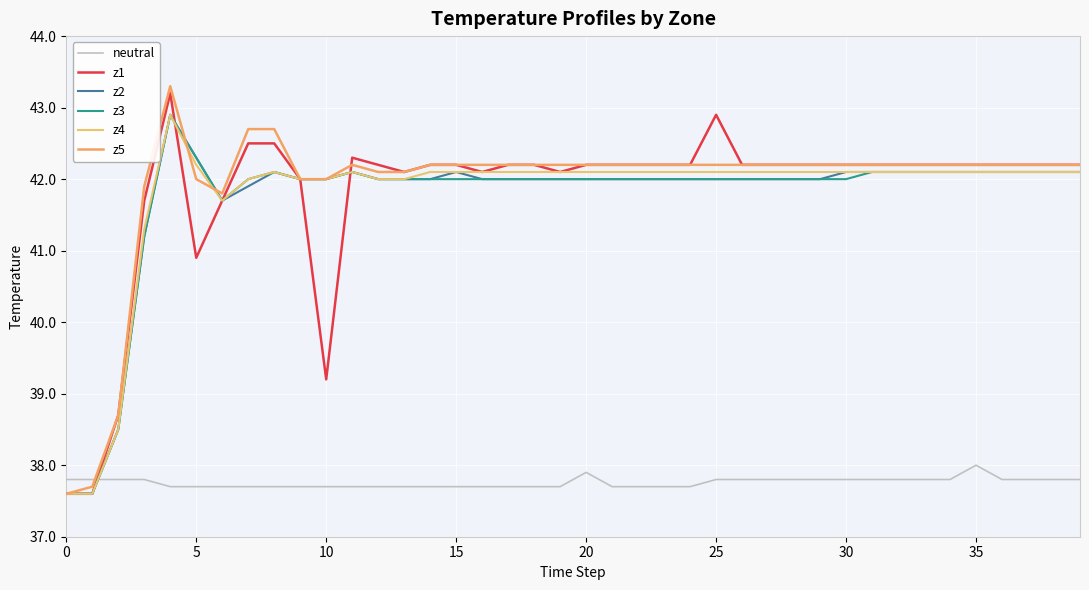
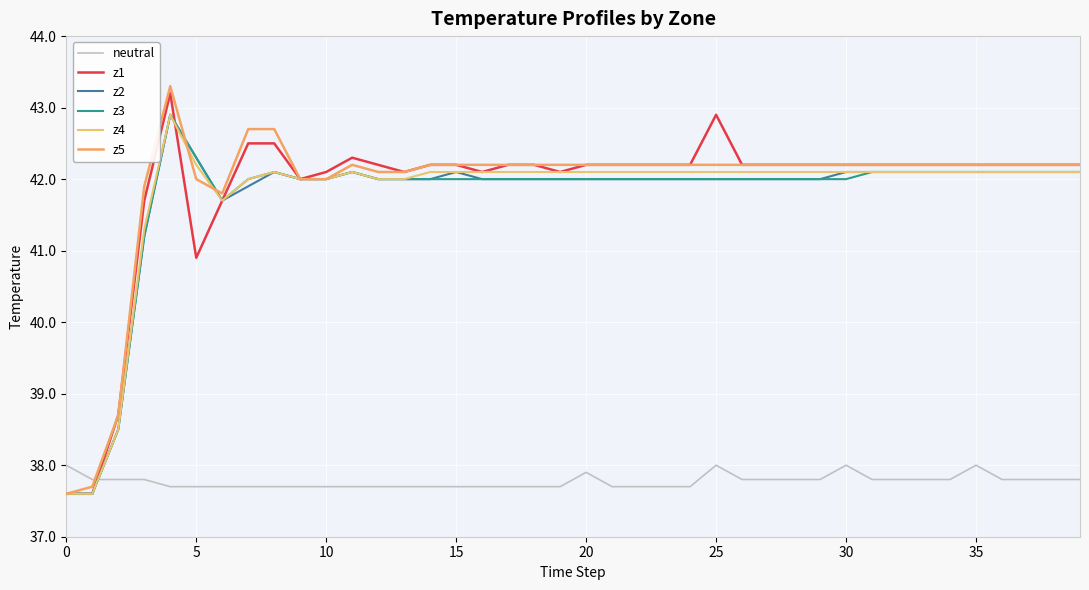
neutral, 0: 37.8 -> 38.0
z1, 10: 39.2 -> 42.1
neutral, 25: 37.8 -> 38.0
neutral, 30: 37.8 -> 38.0
